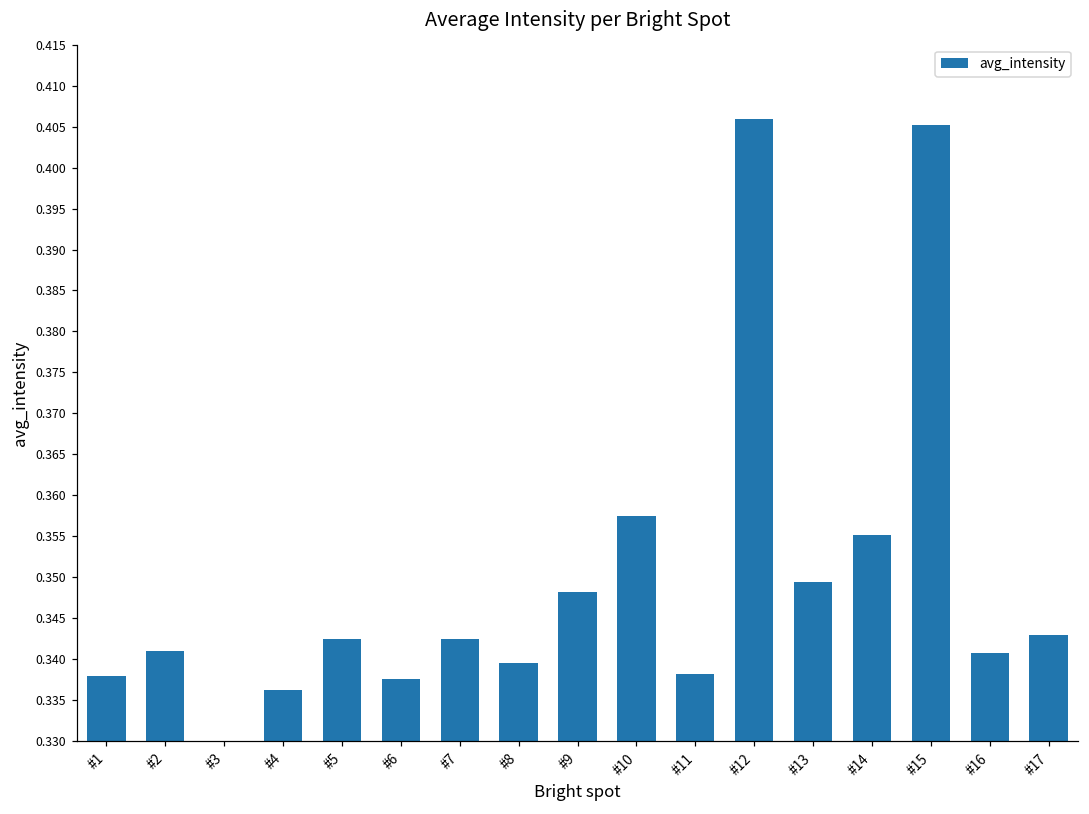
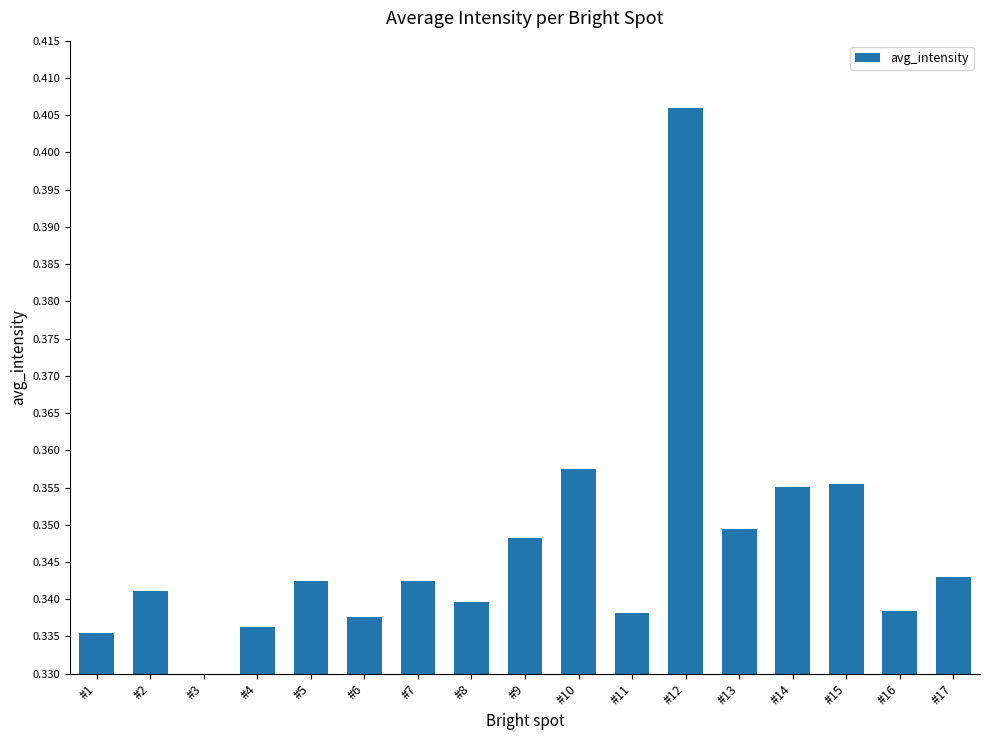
#1: 0.338 -> 0.335
#15: 0.405 -> 0.355
#16: 0.341 -> 0.338
